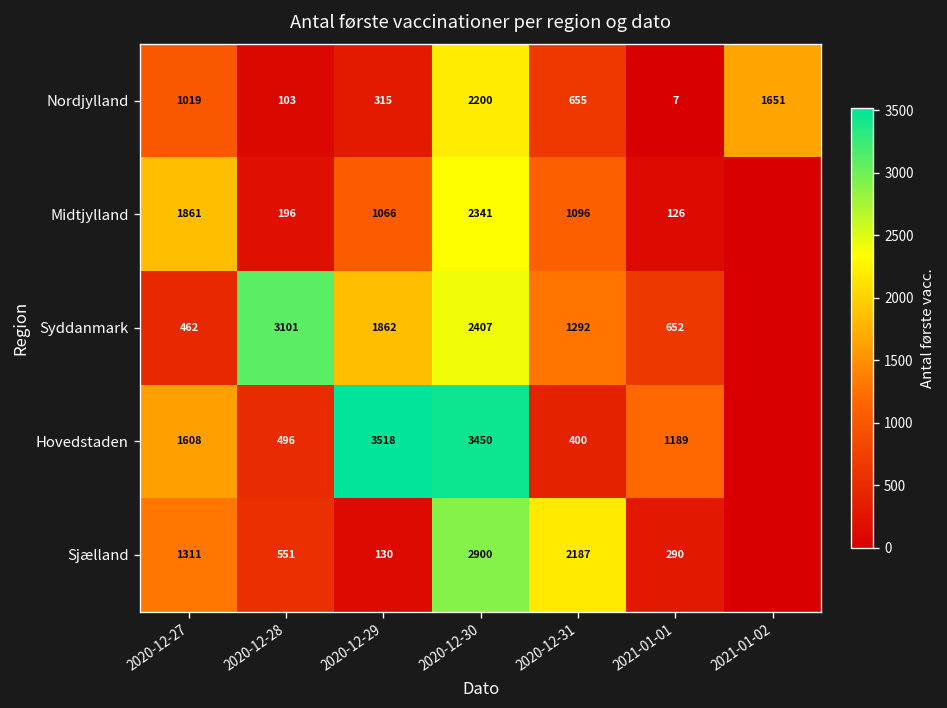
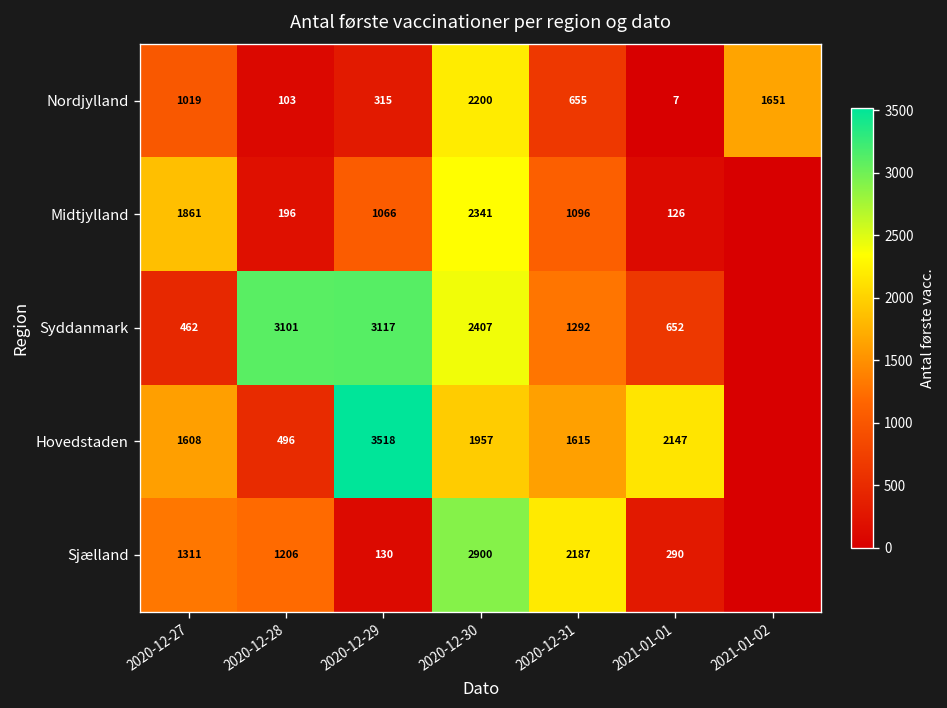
Syddanmark, 2020-12-29: 1862 -> 3117
Hovedstaden, 2020-12-30: 3450 -> 1957
Hovedstaden, 2020-12-31: 400 -> 1615
Hovedstaden, 2021-01-01: 1189 -> 2147
Sjælland, 2020-12-28: 551 -> 1206
